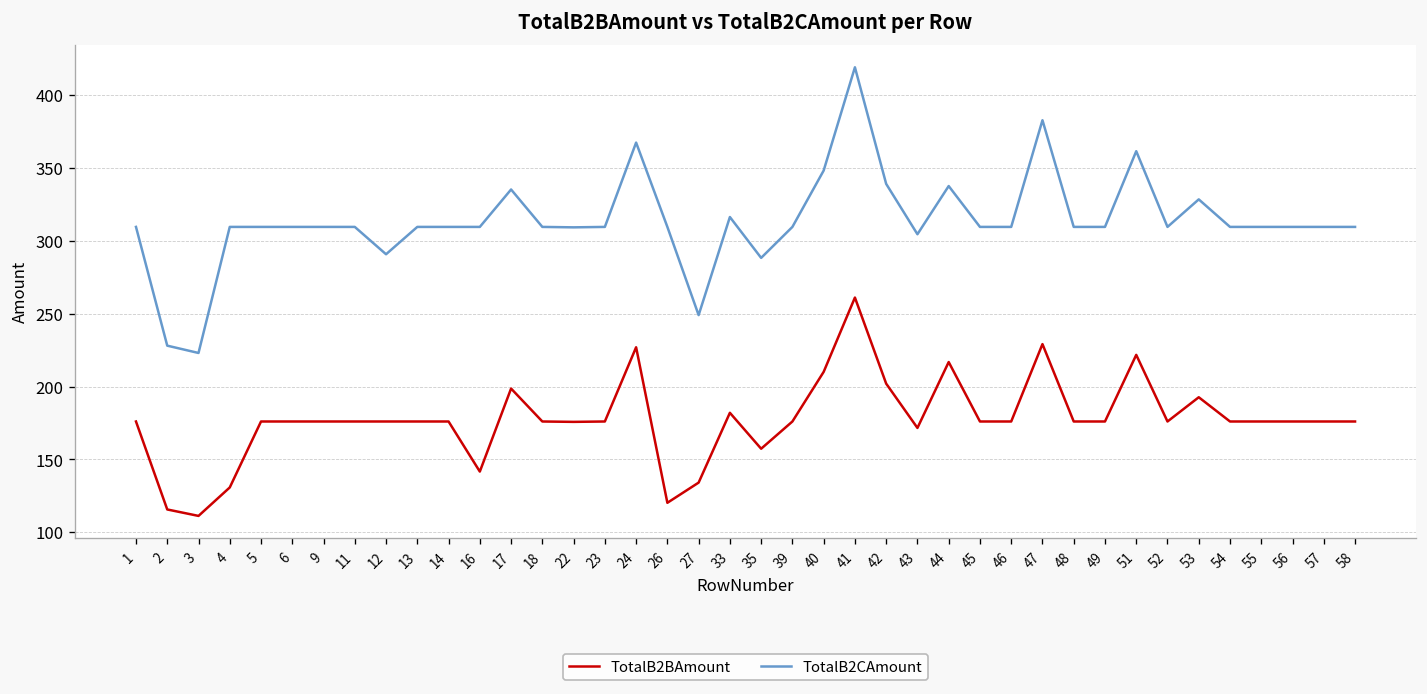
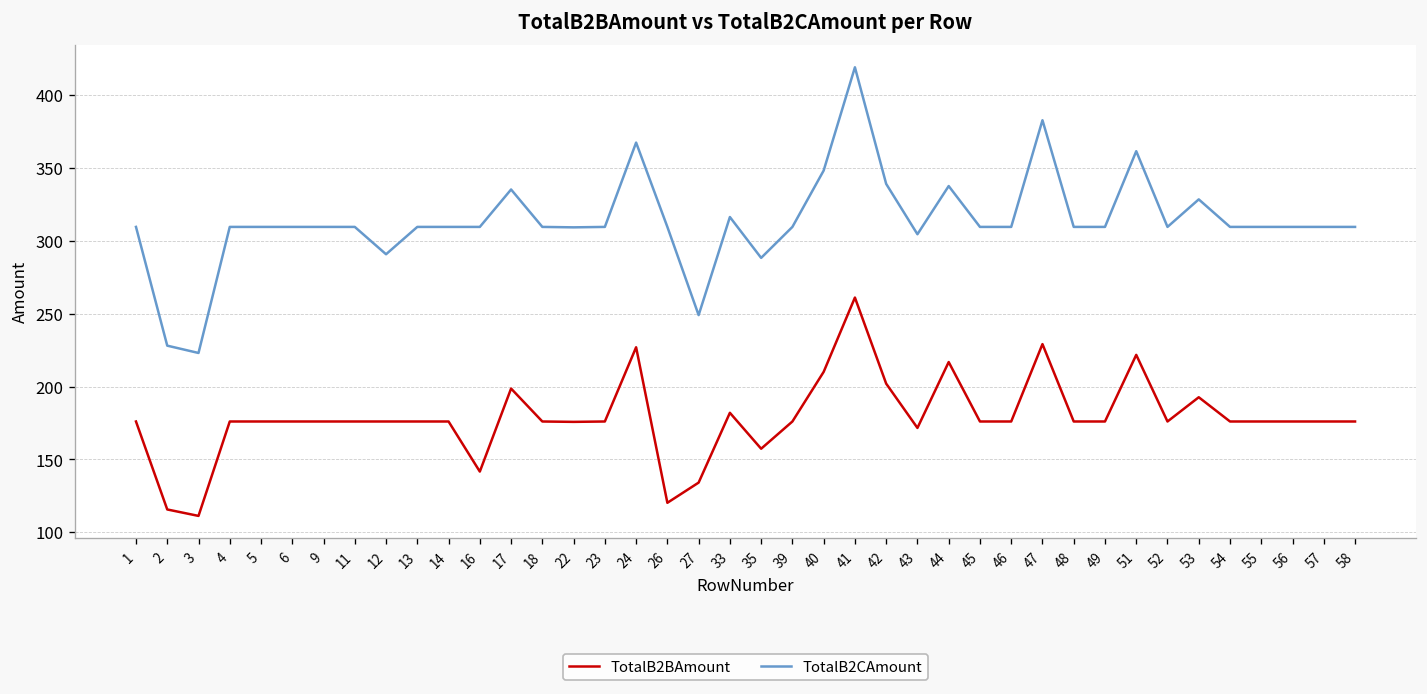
TotalB2BAmount, 4: 131 -> 176
